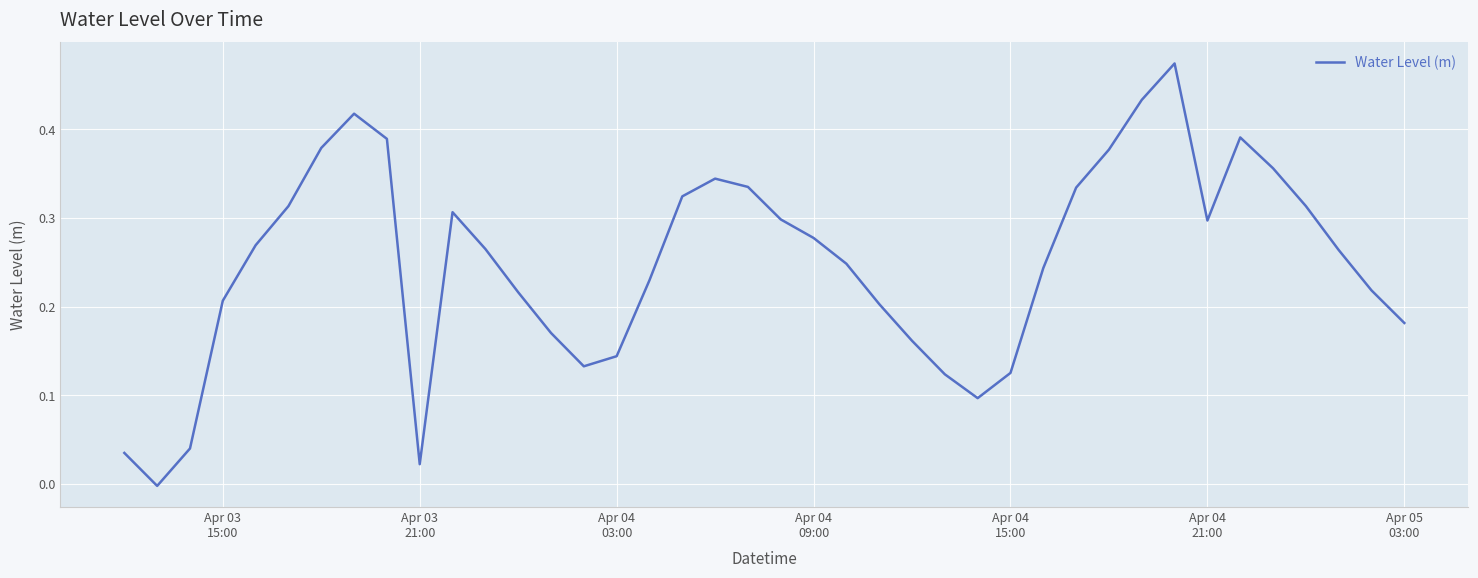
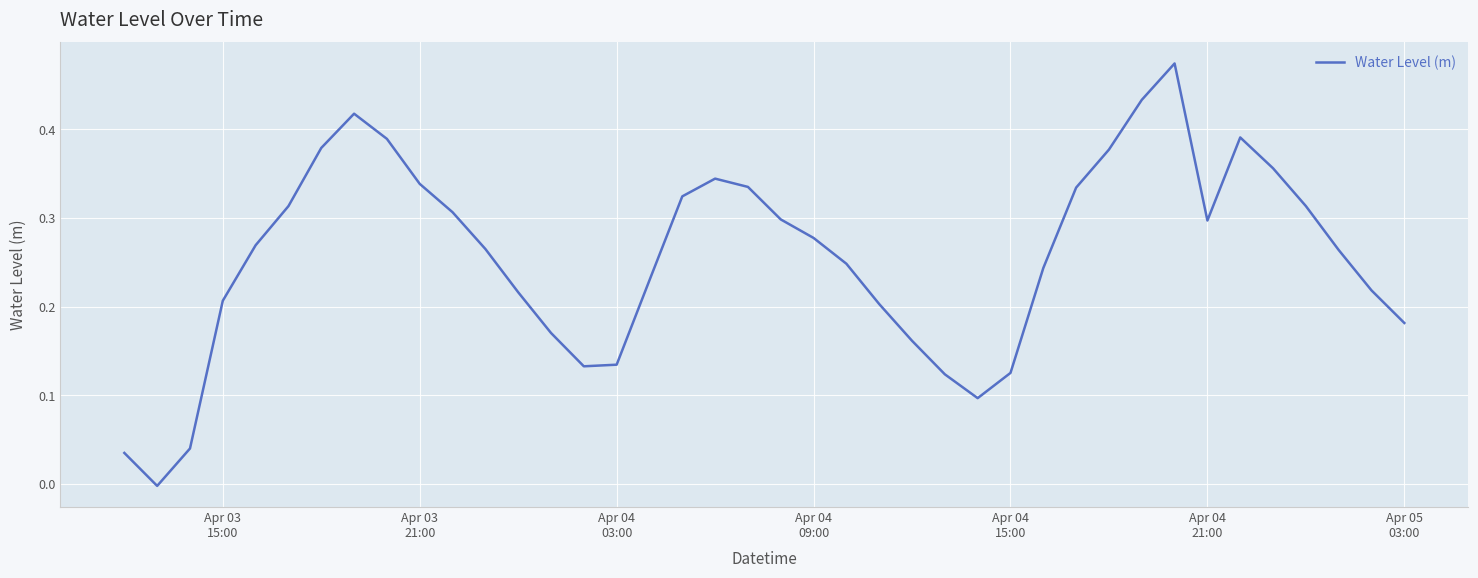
Apr 03 21:00: 0.02 -> 0.34
Apr 04 03:00: 0.14 -> 0.13
